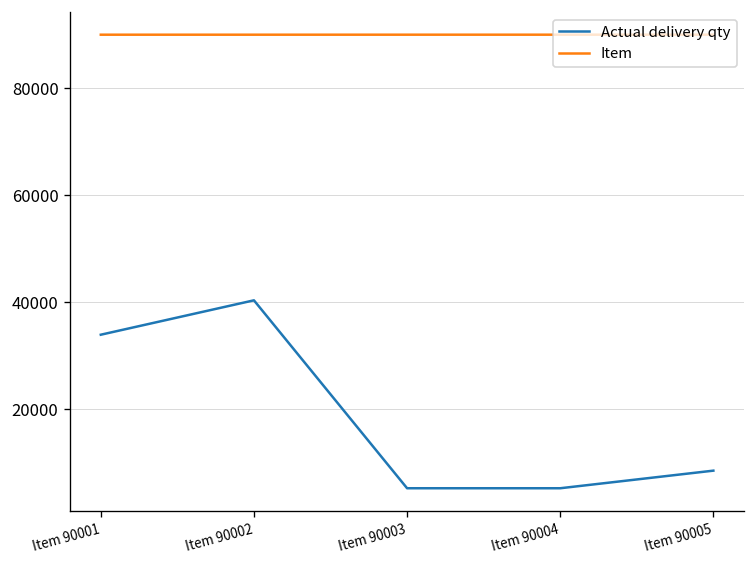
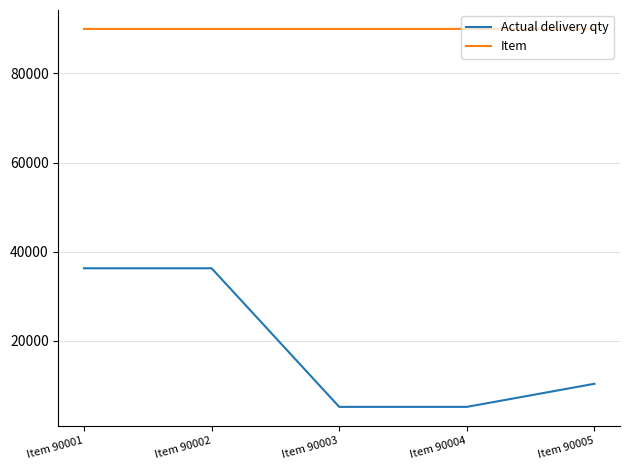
Actual delivery qty, Item 90001: 34000 -> 36000
Actual delivery qty, Item 90002: 40000 -> 36000
Actual delivery qty, Item 90005: 8000 -> 10000
